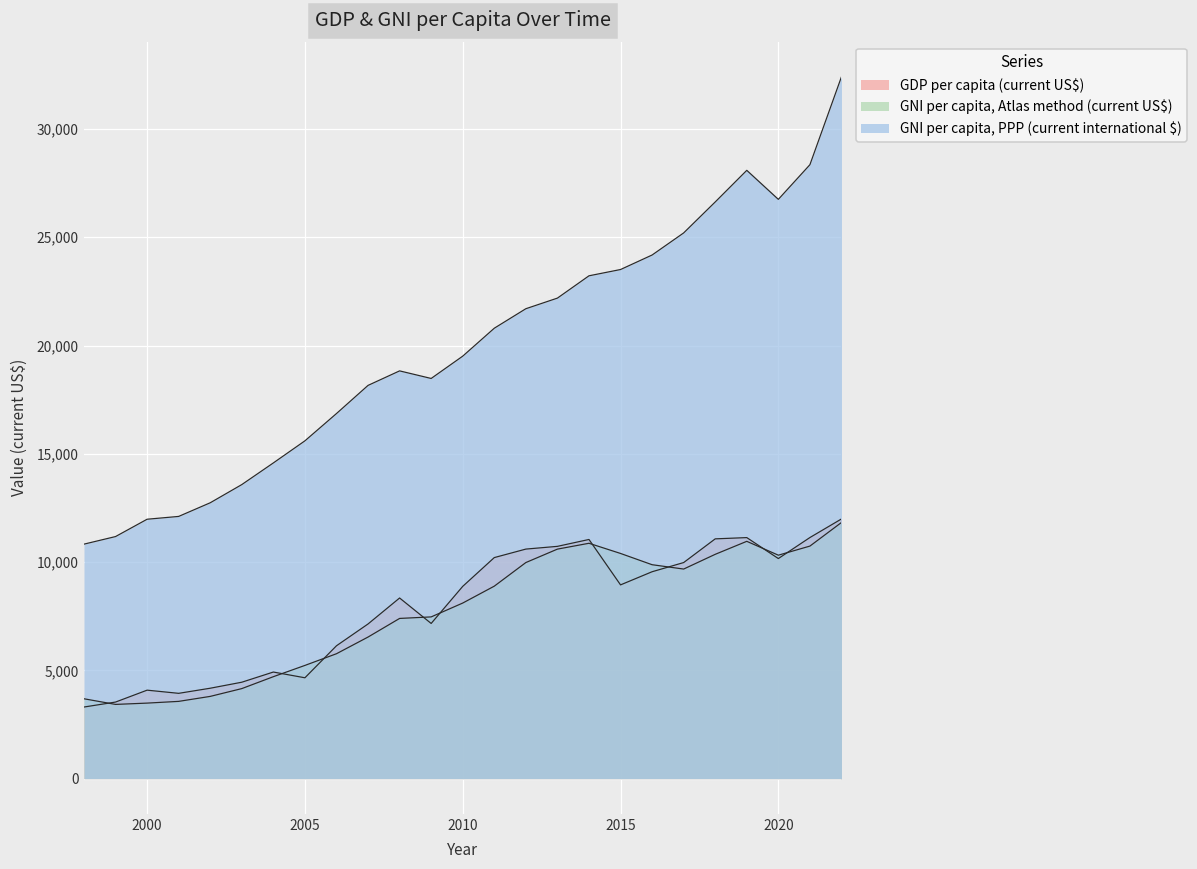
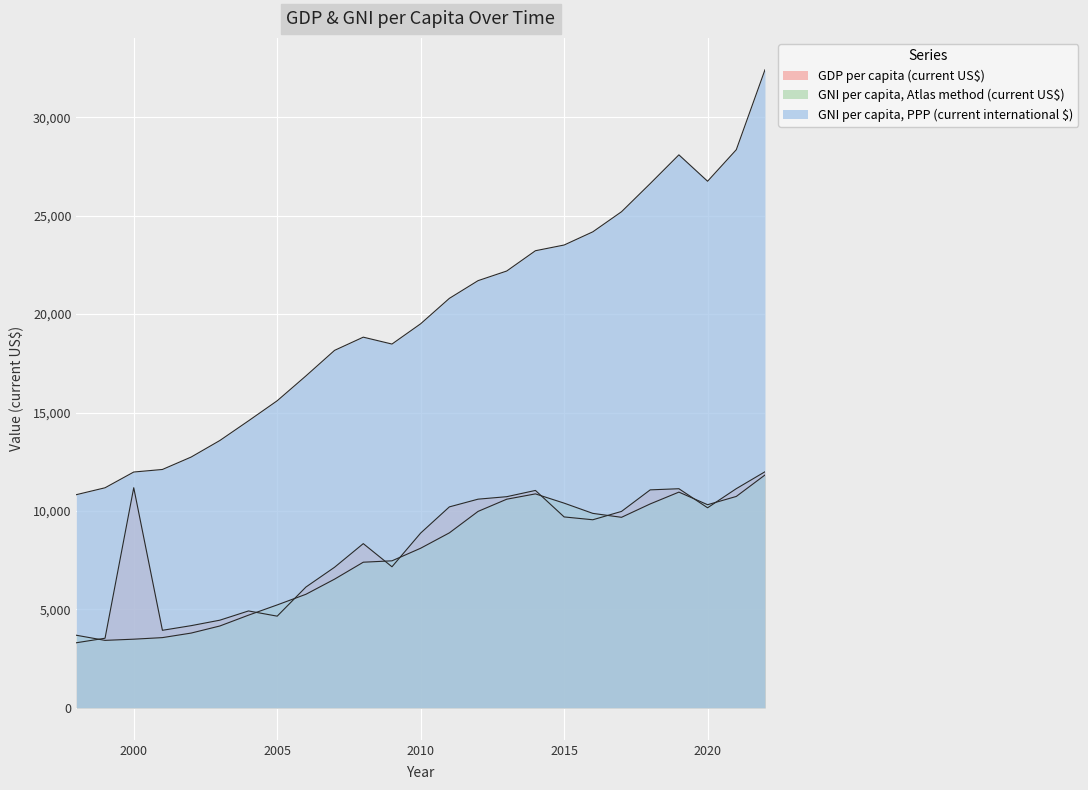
GDP per capita (current US$), 2000: 4,100 -> 11,200
GDP per capita (current US$), 2015: 8,900 -> 9,700
